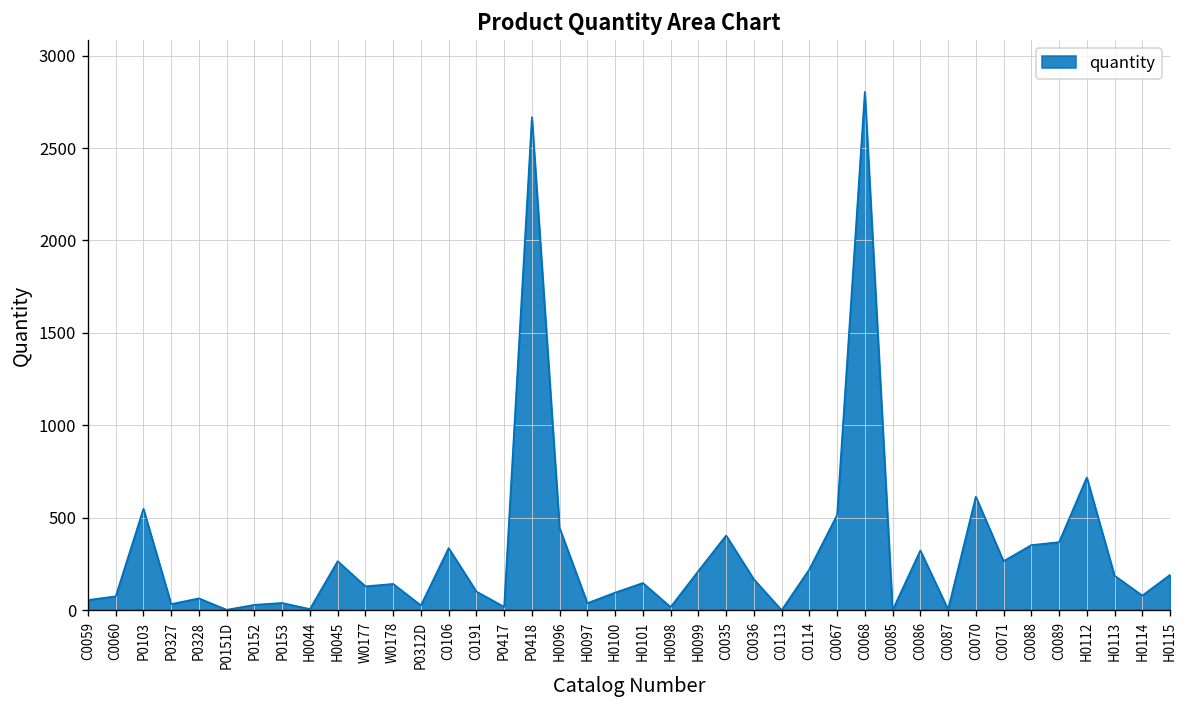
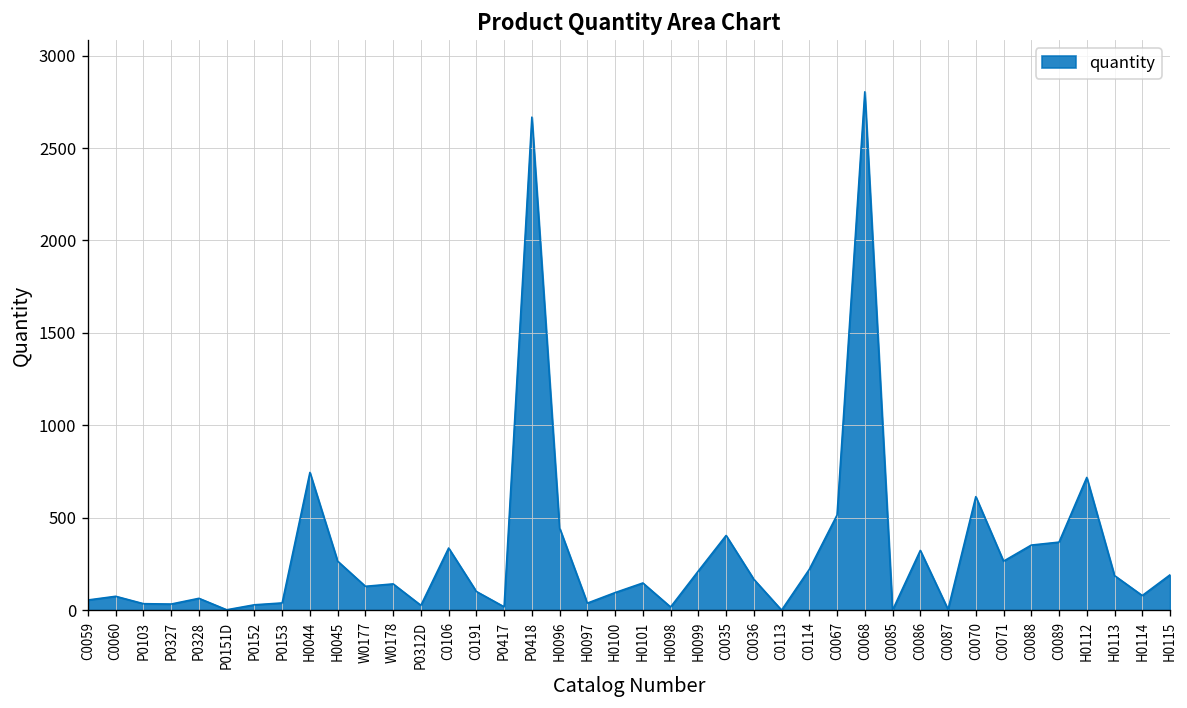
P0103: 550 -> 40
H0044: 10 -> 750
